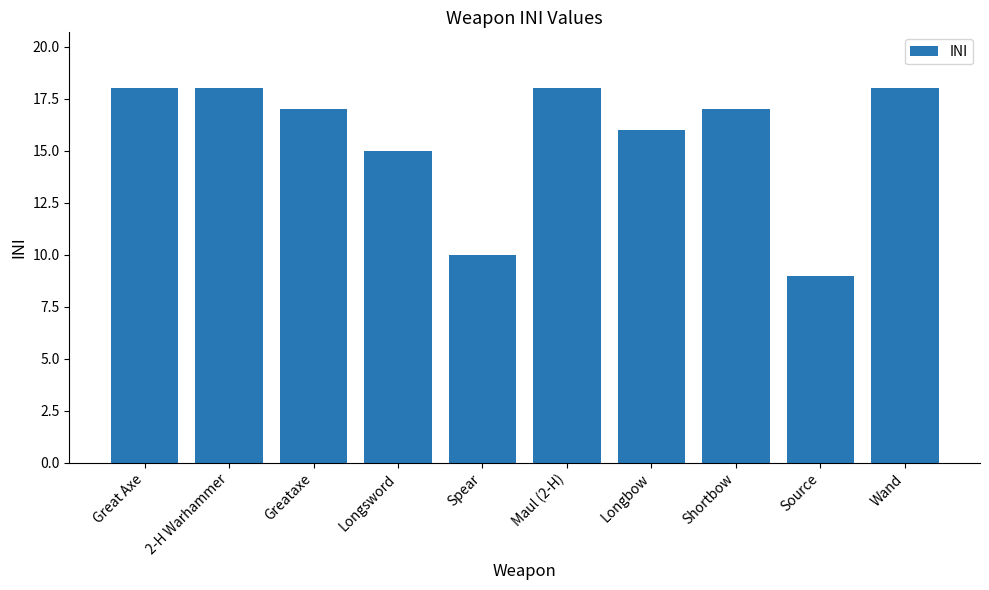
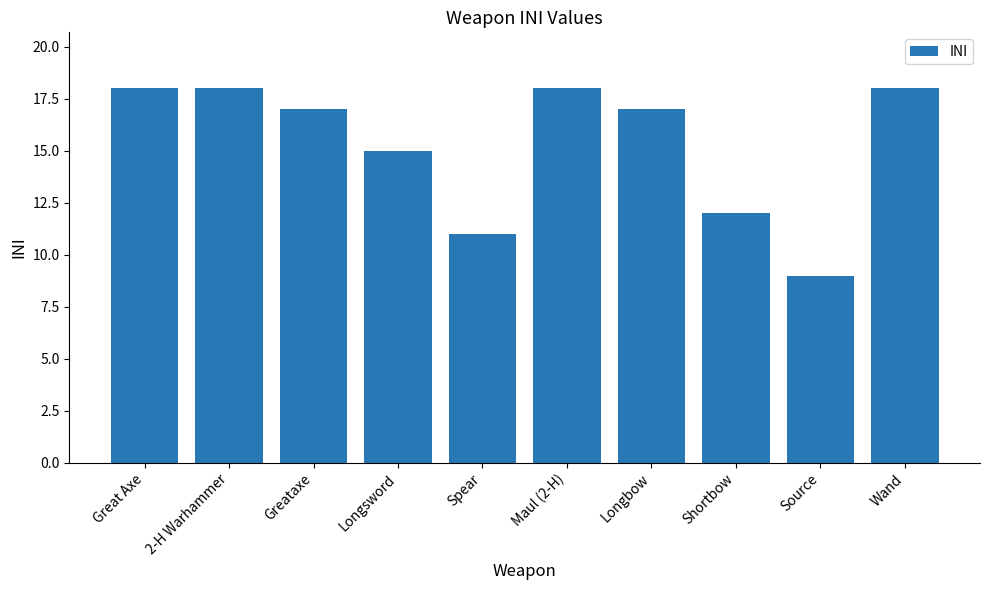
Spear: 10 -> 11
Longbow: 16 -> 17
Shortbow: 17 -> 12
